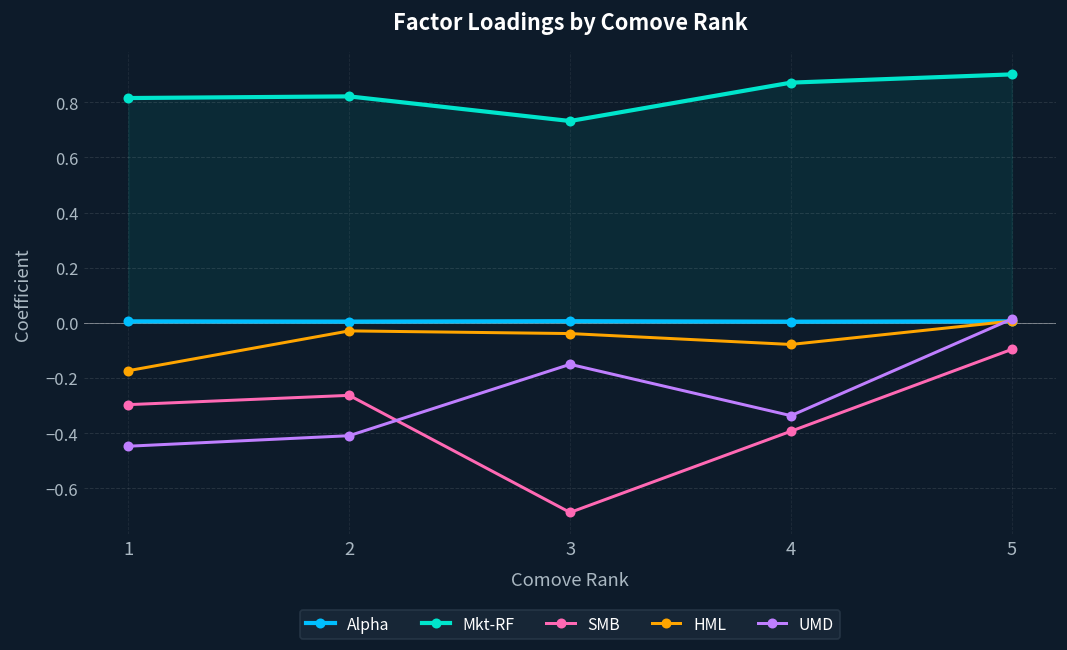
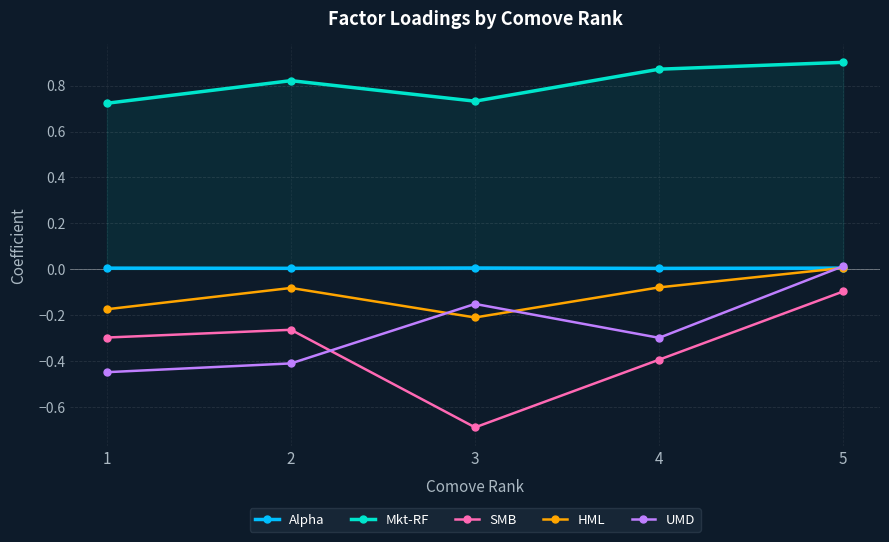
Mkt-RF, 1: 0.82 -> 0.72
HML, 2: -0.03 -> -0.08
HML, 3: -0.04 -> -0.21
UMD, 4: -0.34 -> -0.30
